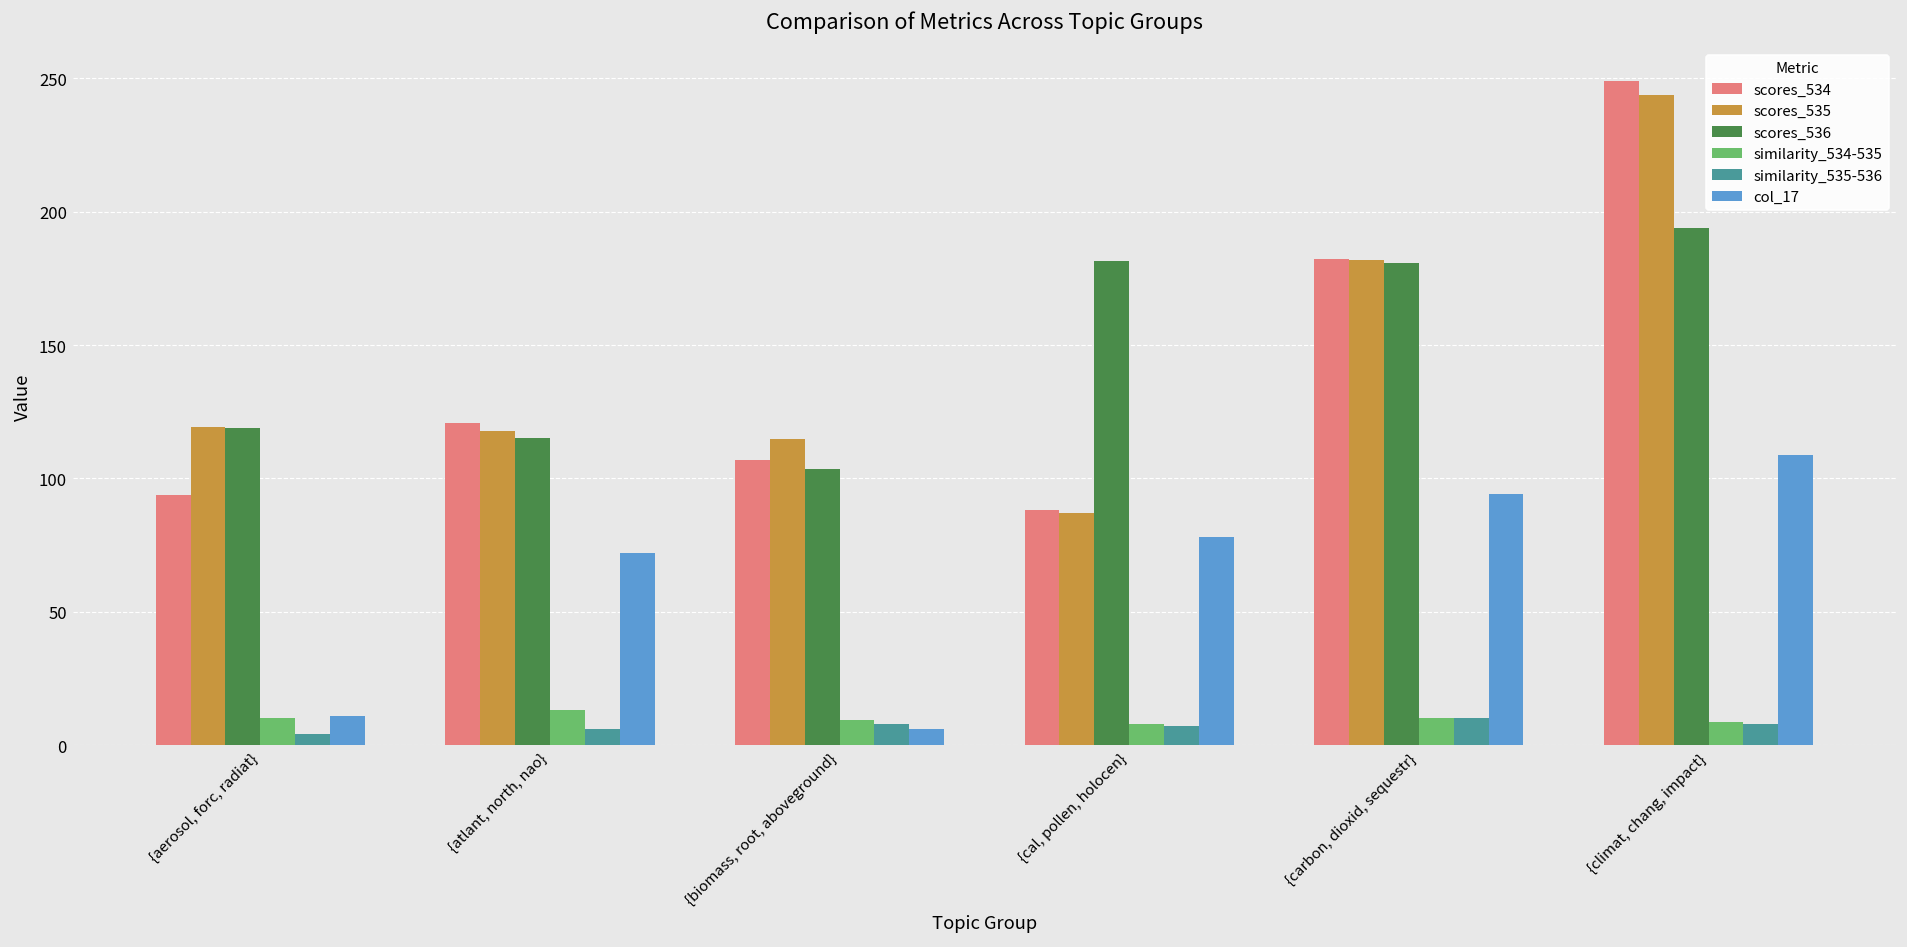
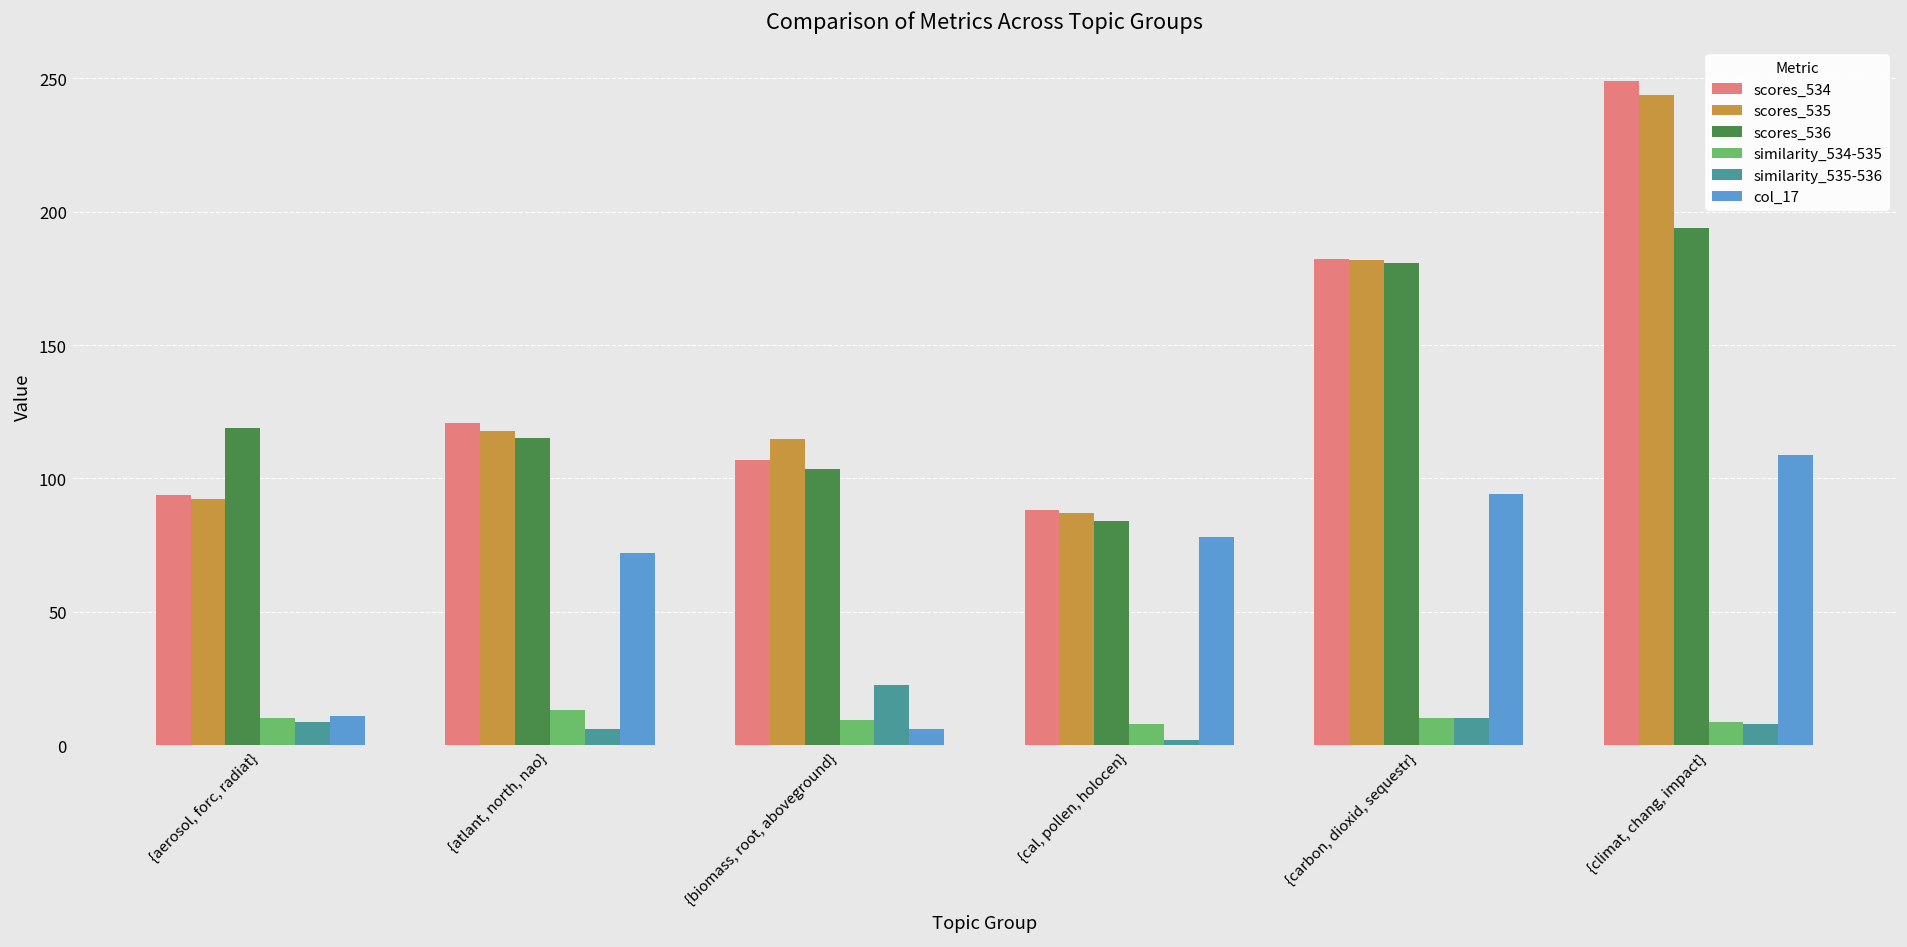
scores_535, {aerosol, forc, radiat}: 119 -> 92
similarity_535-536, {aerosol, forc, radiat}: 4 -> 9
similarity_535-536, {biomass, root, aboveground}: 8 -> 22
scores_536, {cal, pollen, holocen}: 182 -> 84
similarity_535-536, {cal, pollen, holocen}: 7 -> 2
